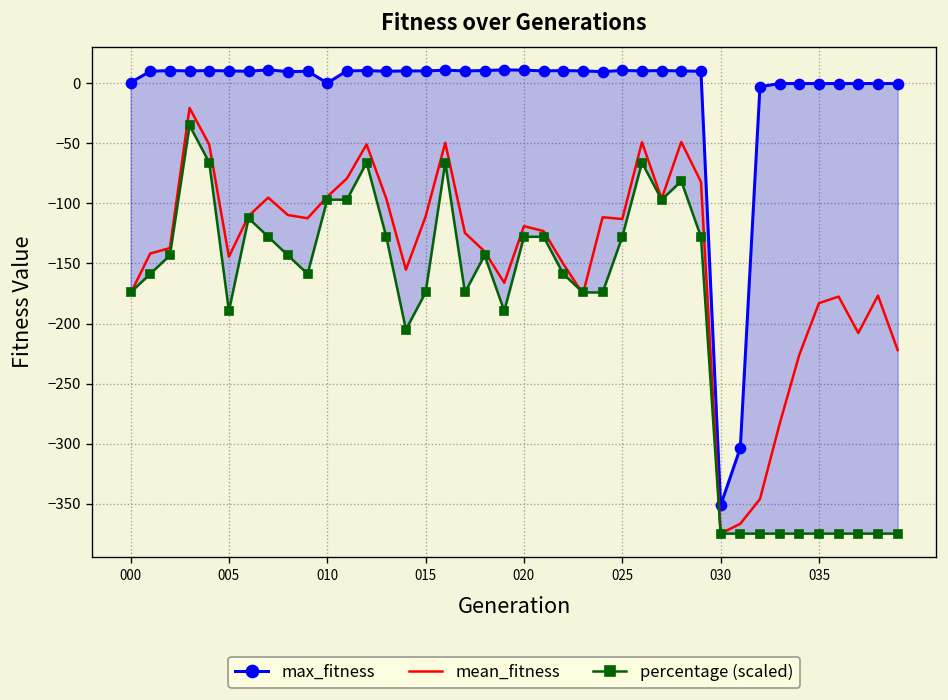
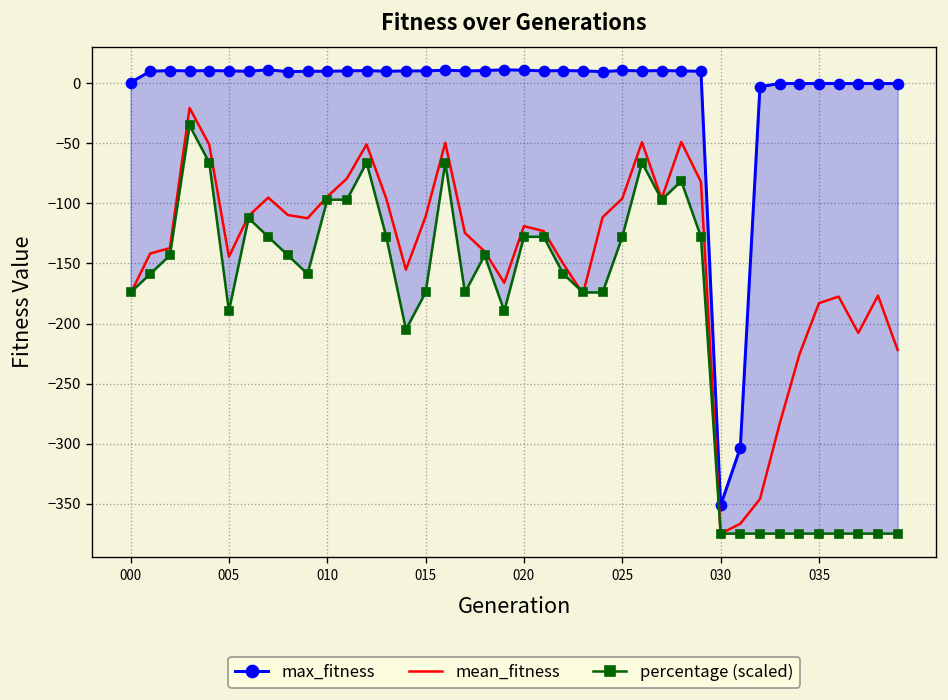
max_fitness, 010: 0 -> 10
mean_fitness, 025: -113 -> -96
